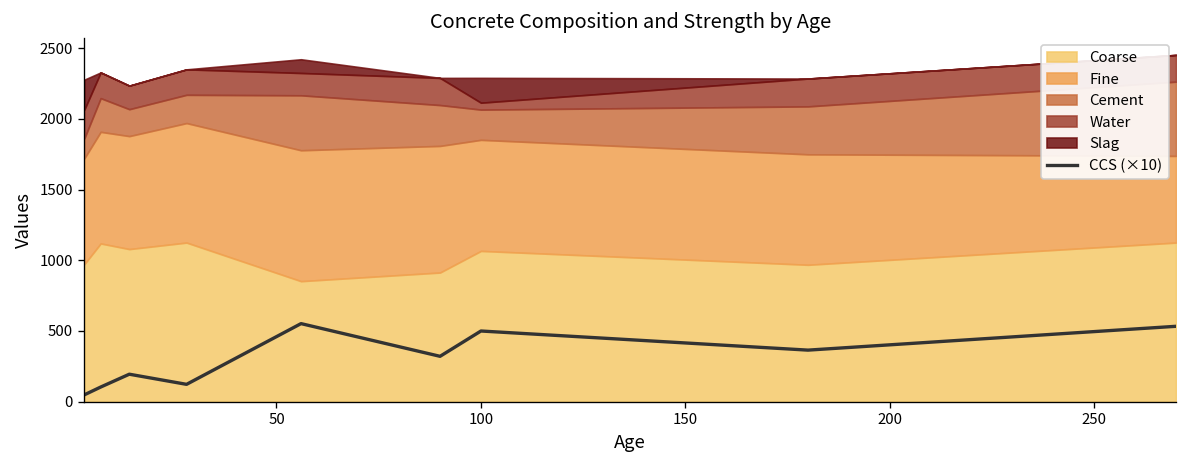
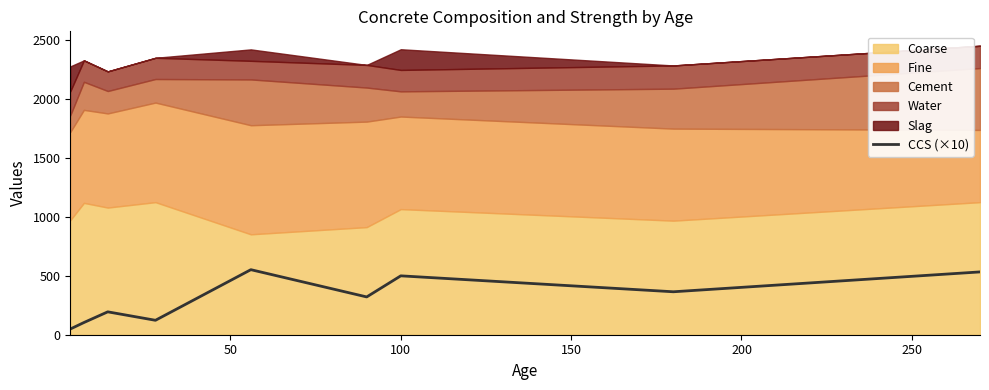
Water, 100: 50 -> 180
